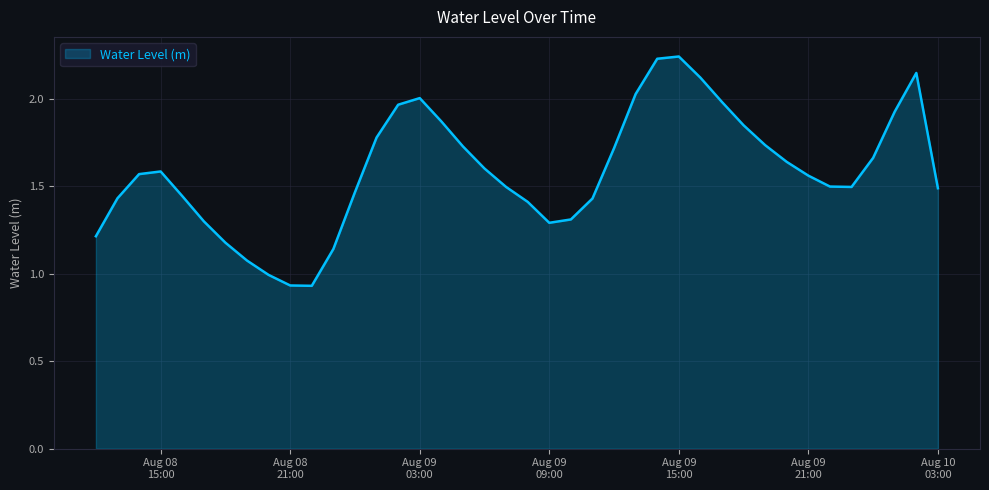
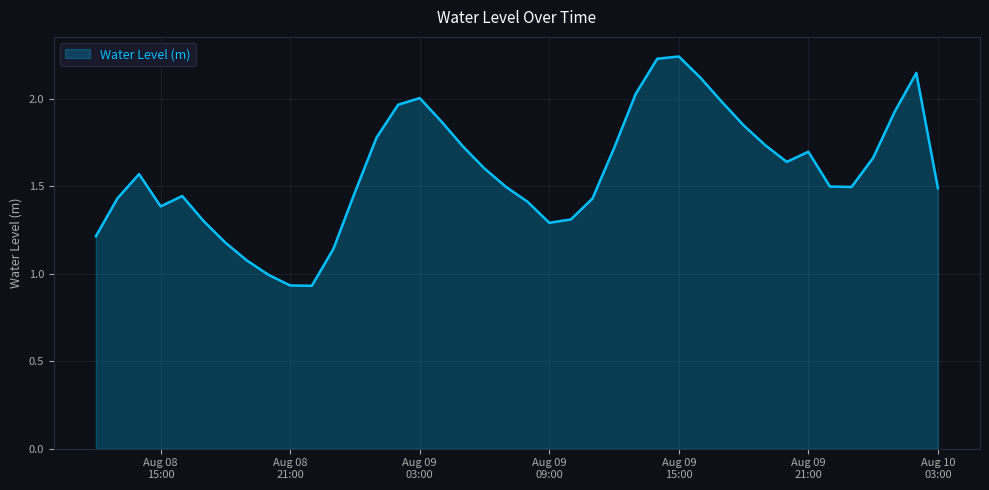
Aug 08 15:00: 1.58 -> 1.38
Aug 09 21:00: 1.56 -> 1.70
